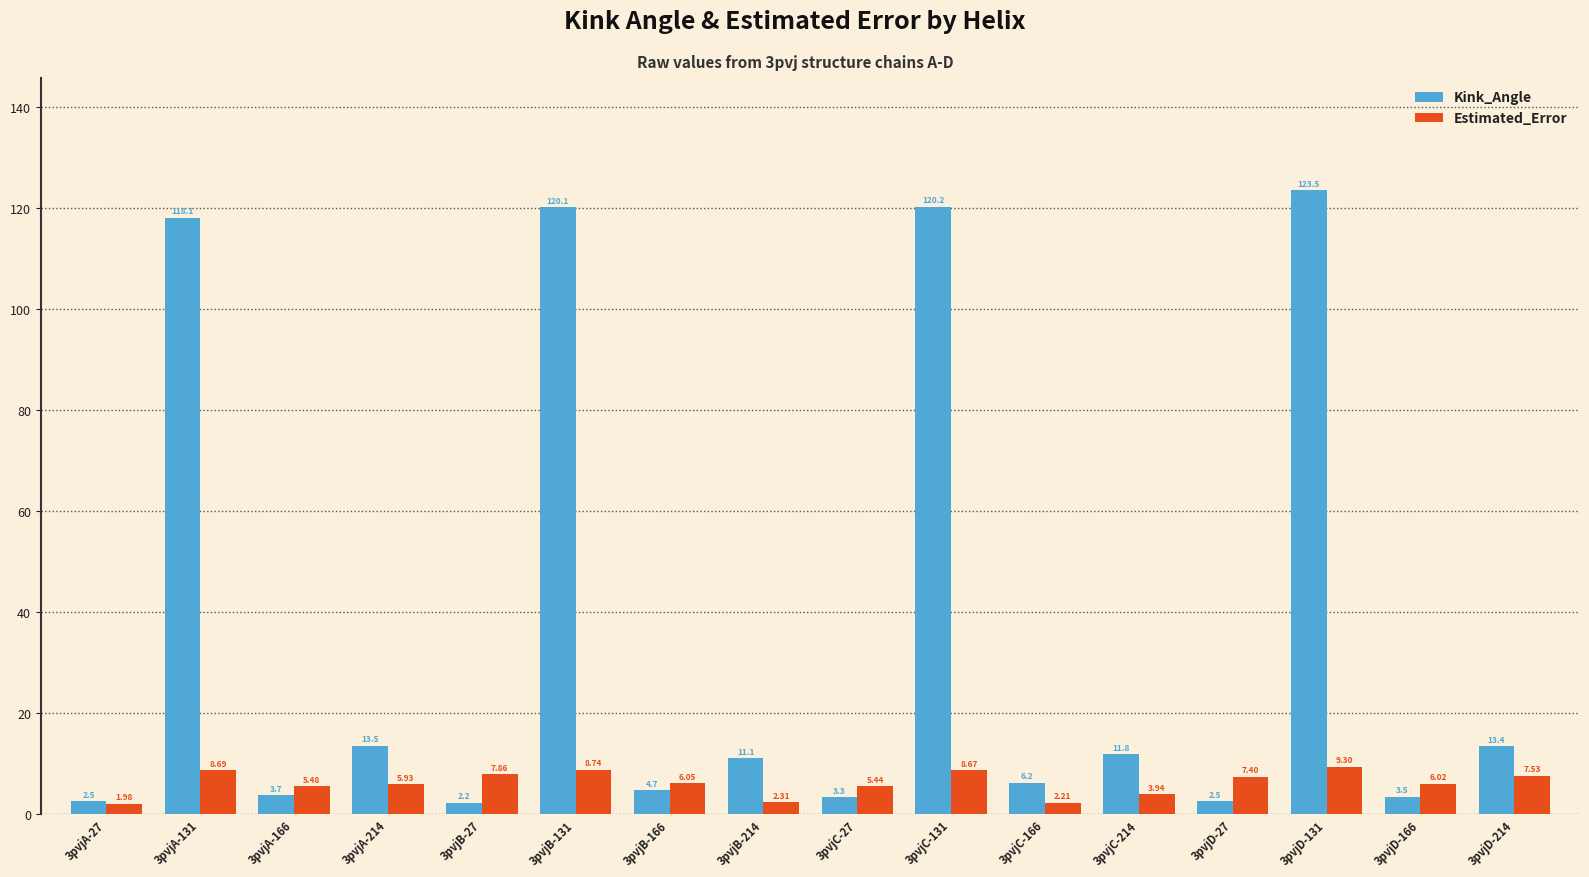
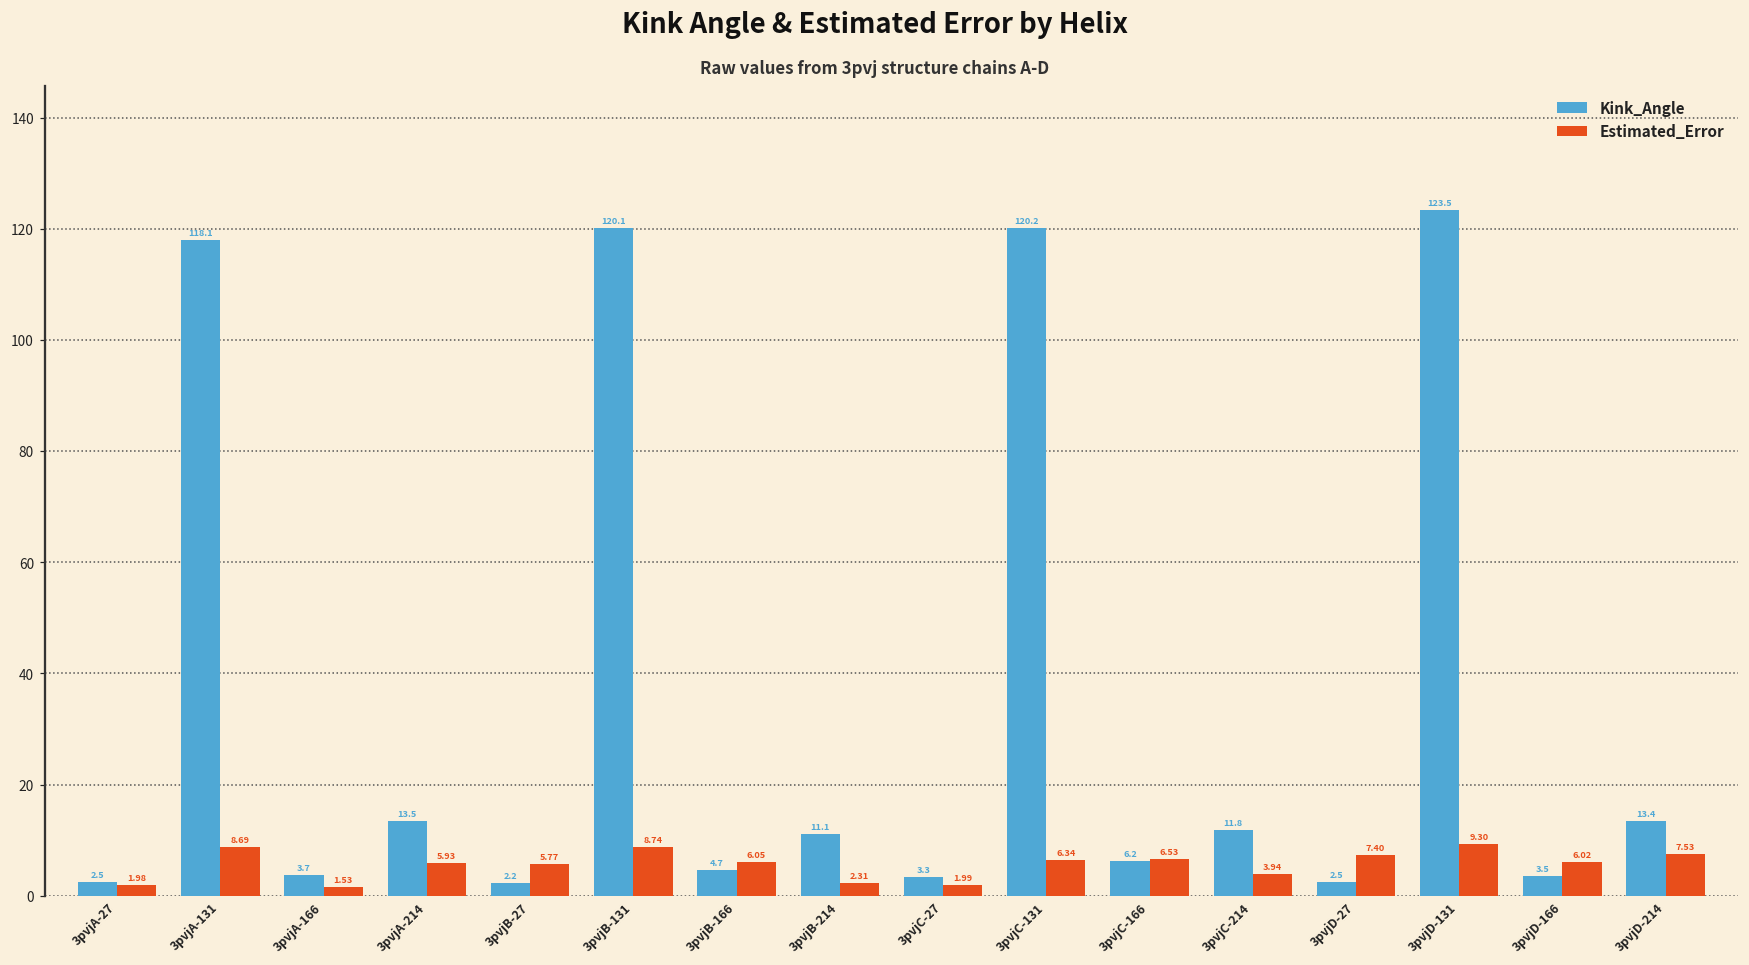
Estimated_Error, 3pvjA-166: 5.48 -> 1.53
Estimated_Error, 3pvjB-27: 7.86 -> 5.77
Estimated_Error, 3pvjC-27: 5.44 -> 1.99
Estimated_Error, 3pvjC-131: 8.67 -> 6.34
Estimated_Error, 3pvjC-166: 2.21 -> 6.53
